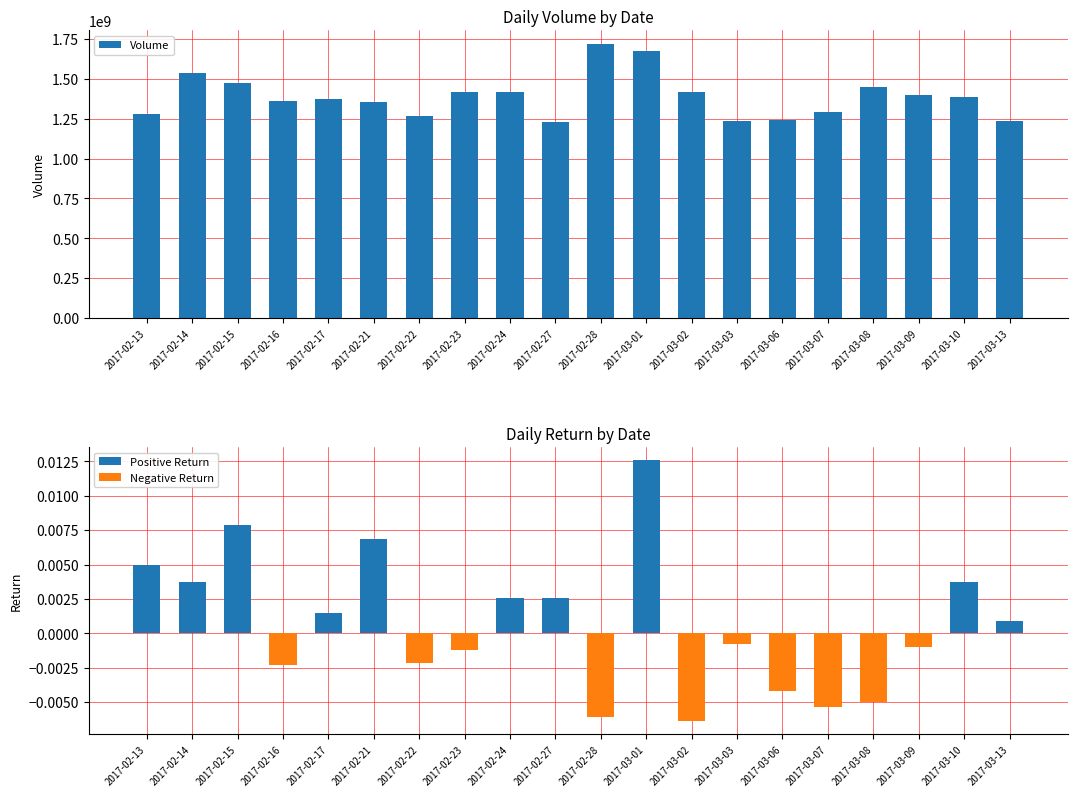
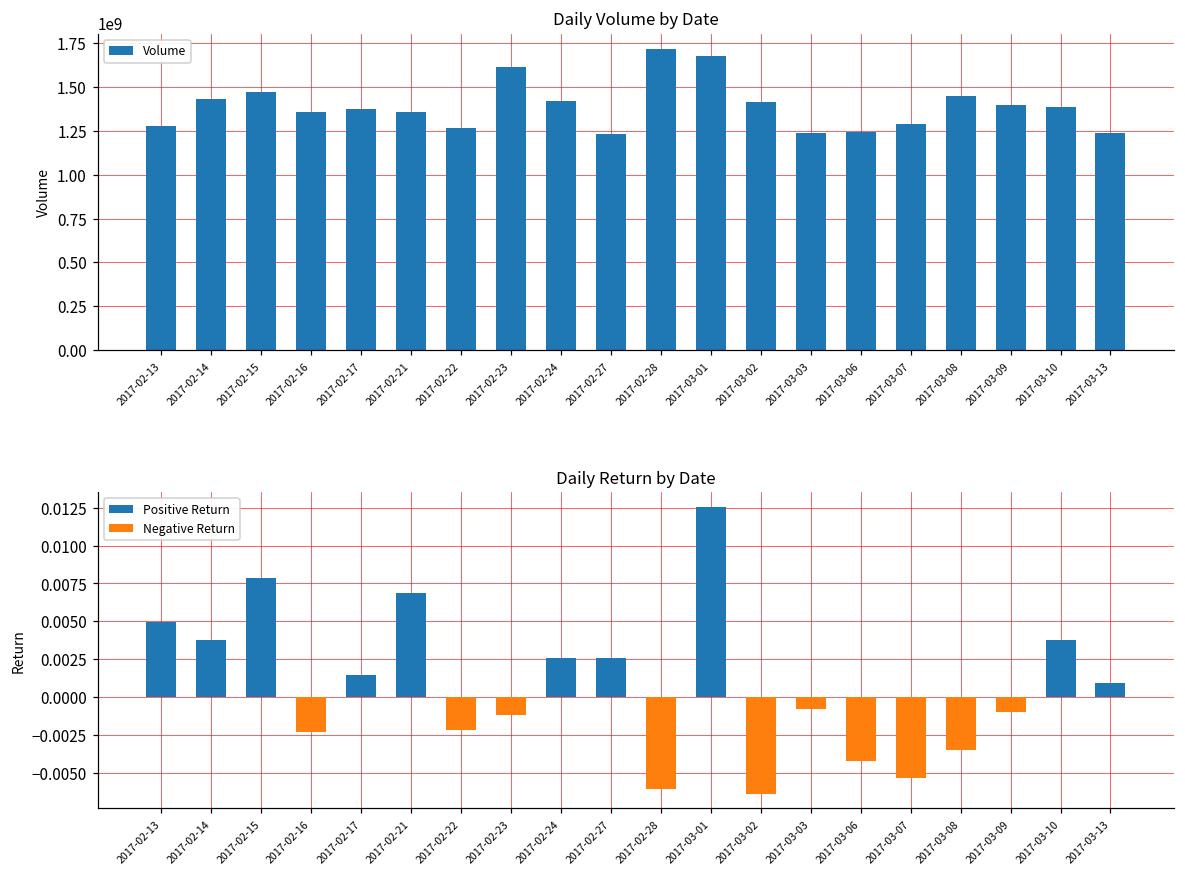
Daily Volume by Date, 2017-02-14: 1540000000 -> 1430000000
Daily Volume by Date, 2017-02-23: 1420000000 -> 1620000000
Daily Return by Date, Negative Return, 2017-03-08: -0.0050 -> -0.0035
